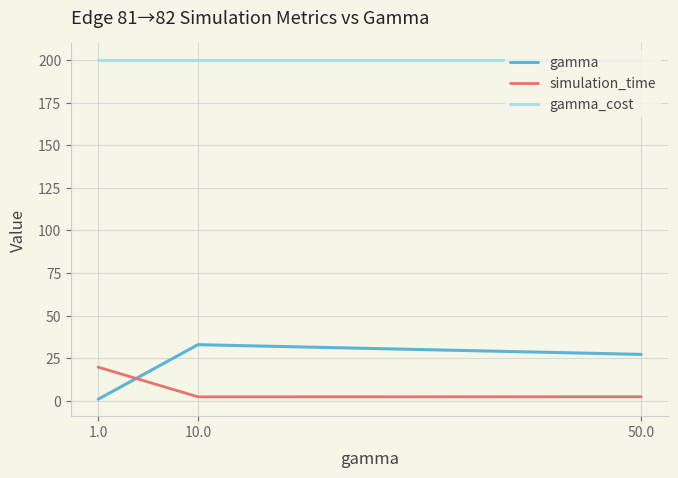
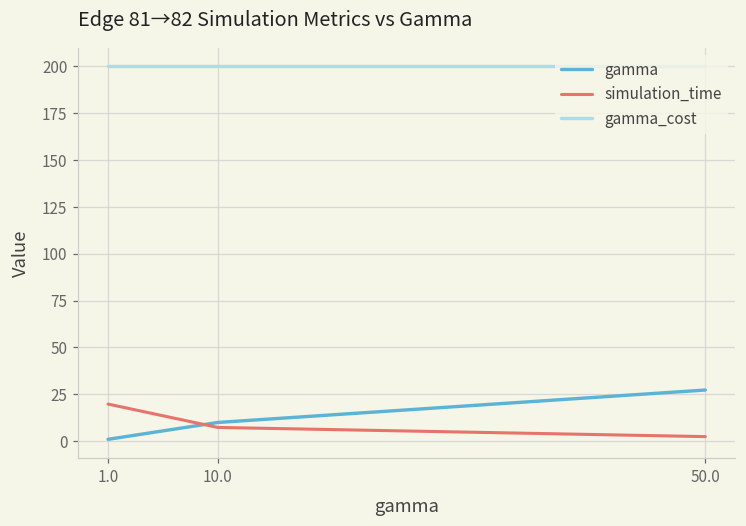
gamma, 10.0: 33 -> 10
simulation_time, 10.0: 2 -> 7
